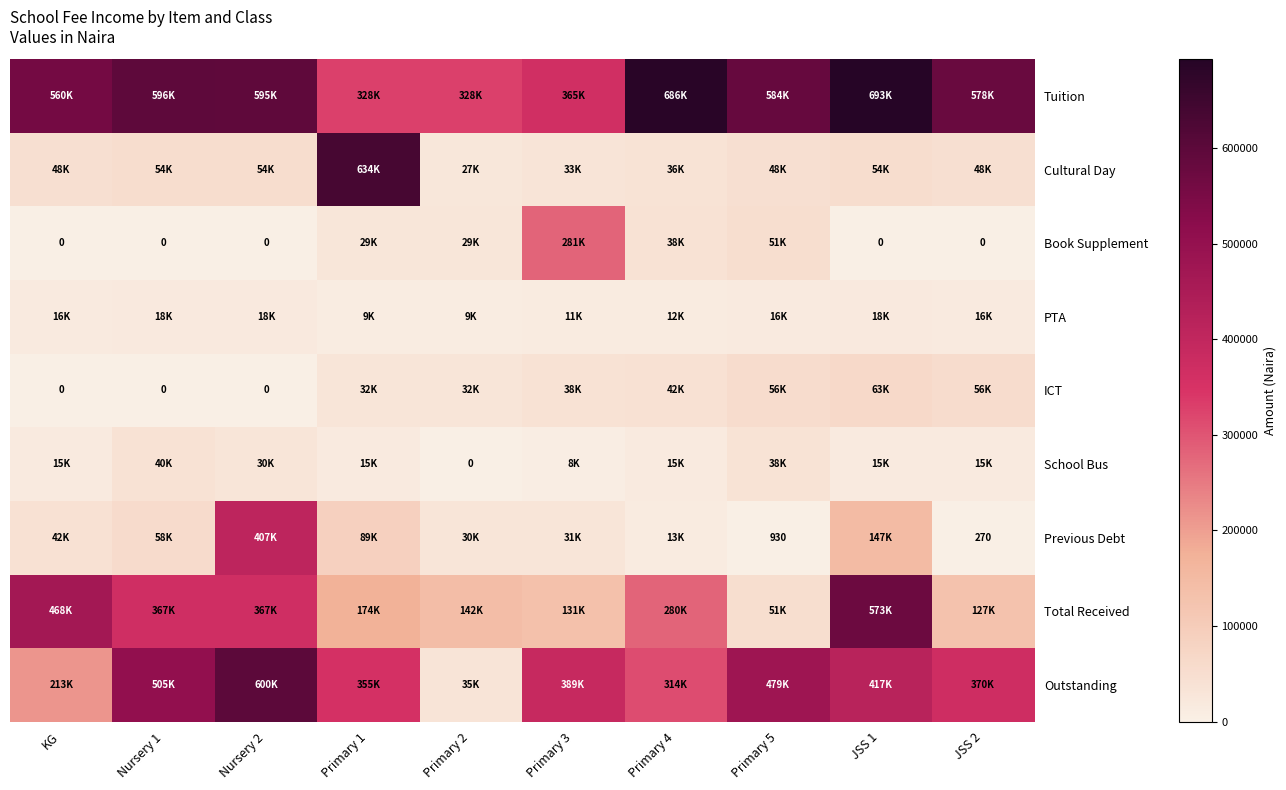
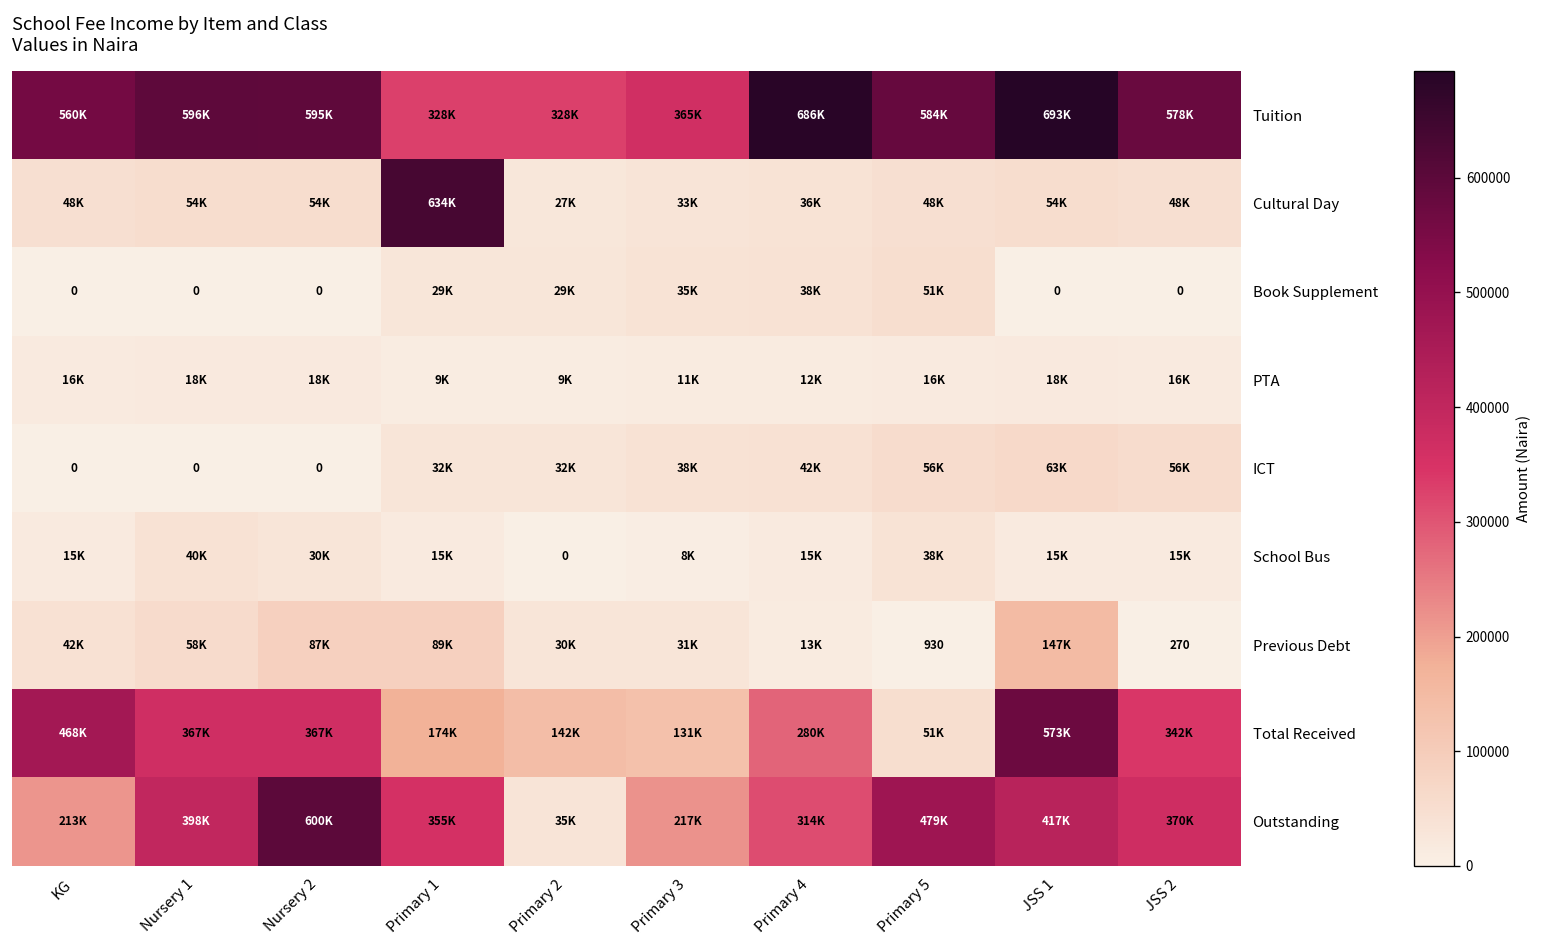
Book Supplement, Primary 3: 281K -> 35K
Previous Debt, Nursery 2: 407K -> 87K
Total Received, JSS 2: 127K -> 342K
Outstanding, Nursery 1: 505K -> 398K
Outstanding, Primary 3: 389K -> 217K
